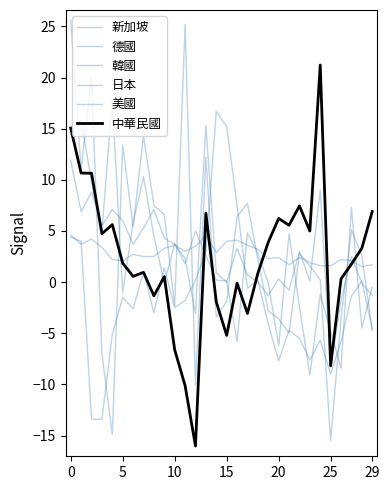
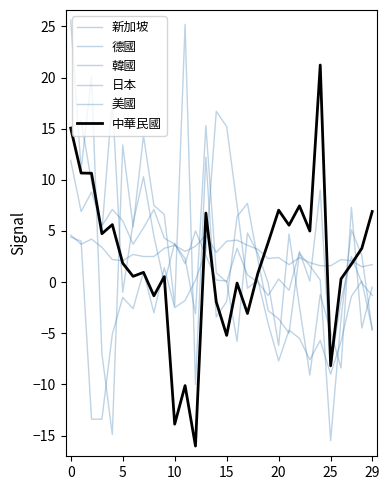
中華民國, 10: -6.6 -> -13.9
中華民國, 20: 6.2 -> 7.0
